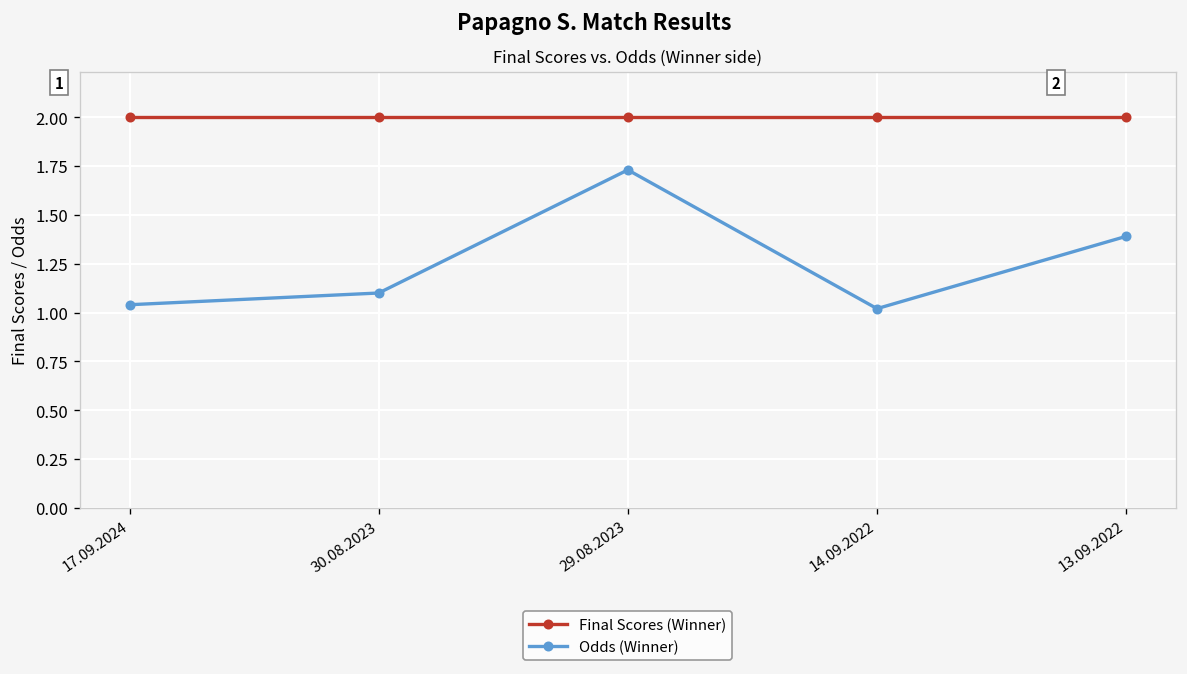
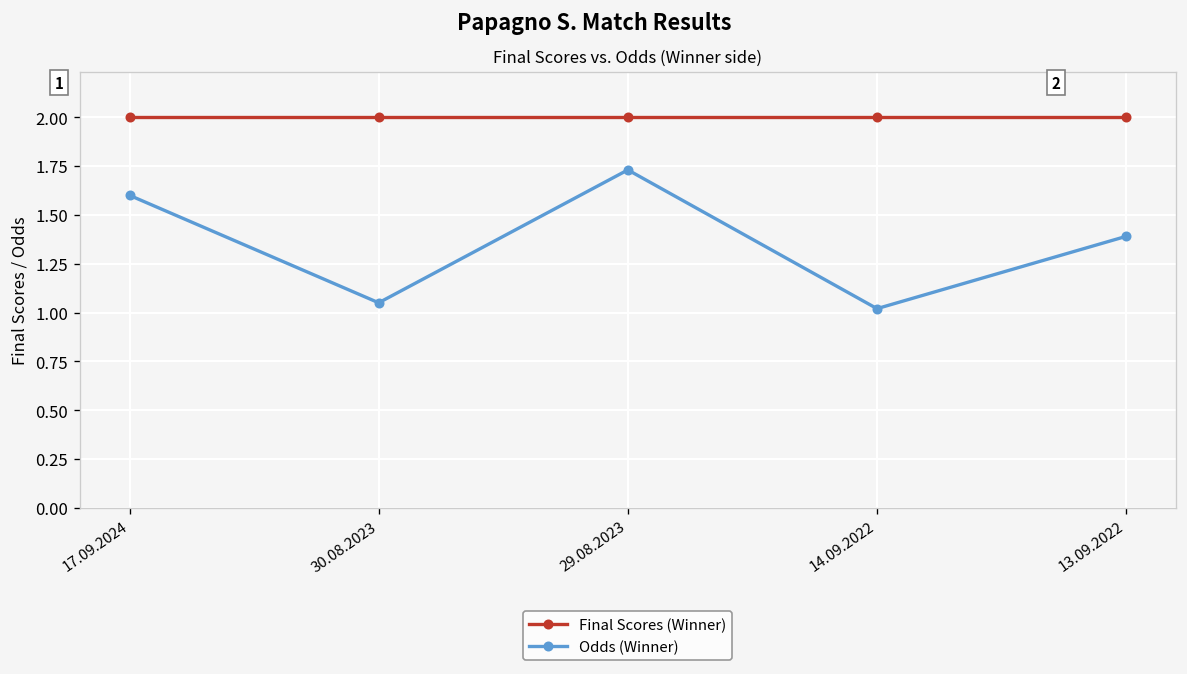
Odds (Winner), 17.09.2024: 1.04 -> 1.60
Odds (Winner), 30.08.2023: 1.10 -> 1.05
